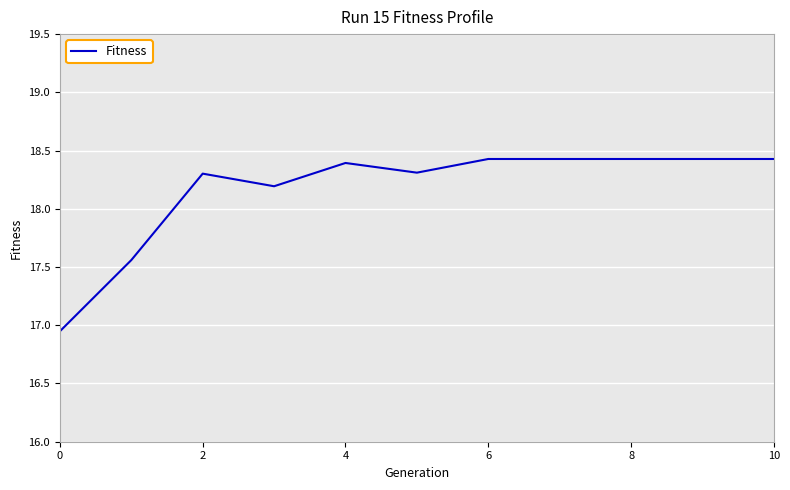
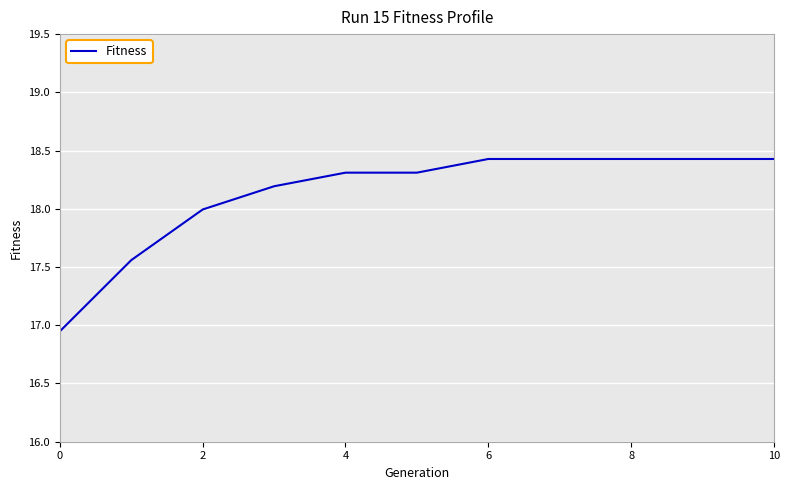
2: 18.30 -> 17.99
4: 18.39 -> 18.31
